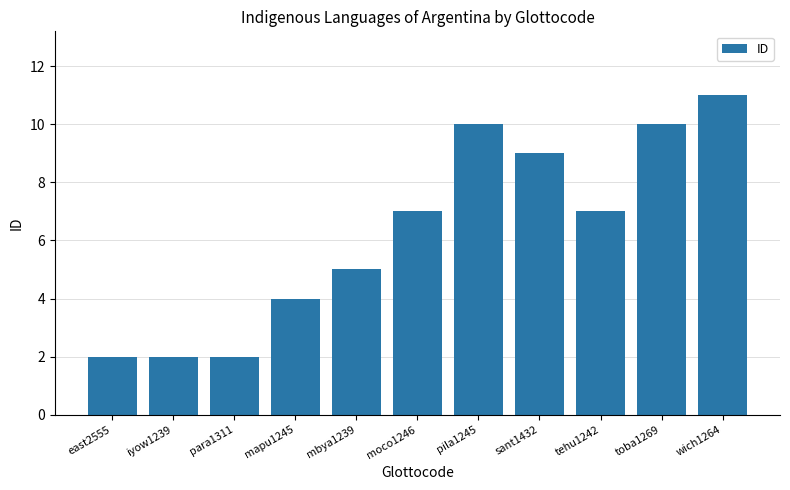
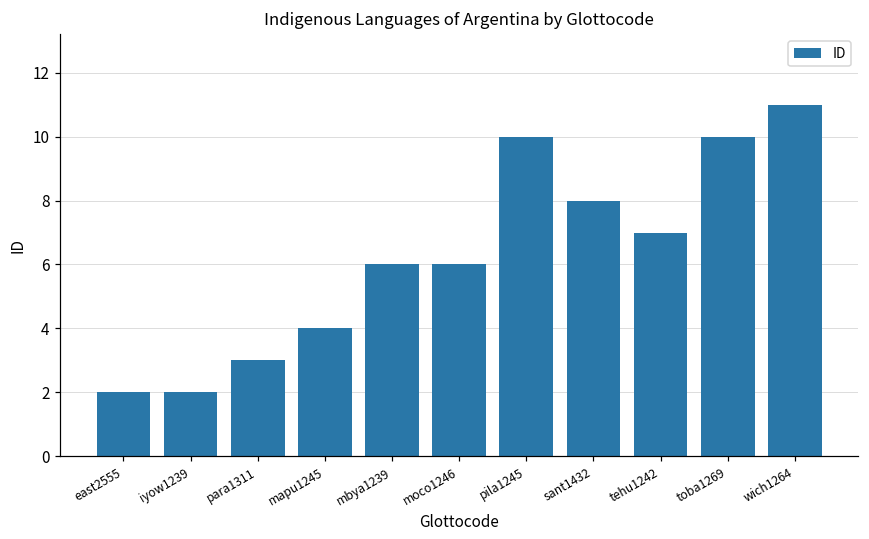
para1311: 2 -> 3
mbya1239: 5 -> 6
moco1246: 7 -> 6
sant1432: 9 -> 8
